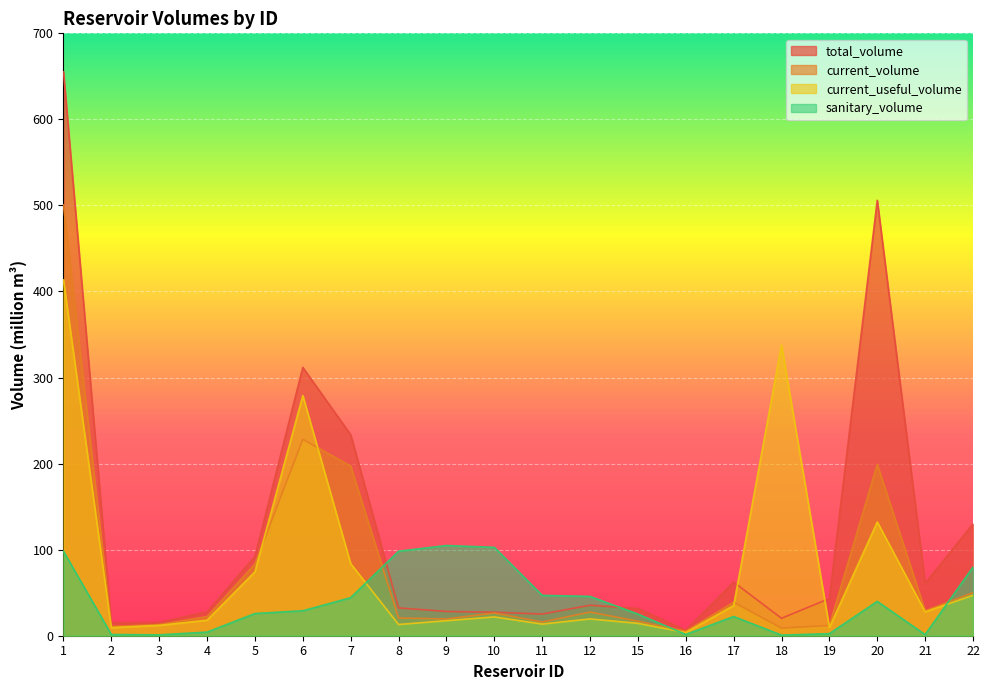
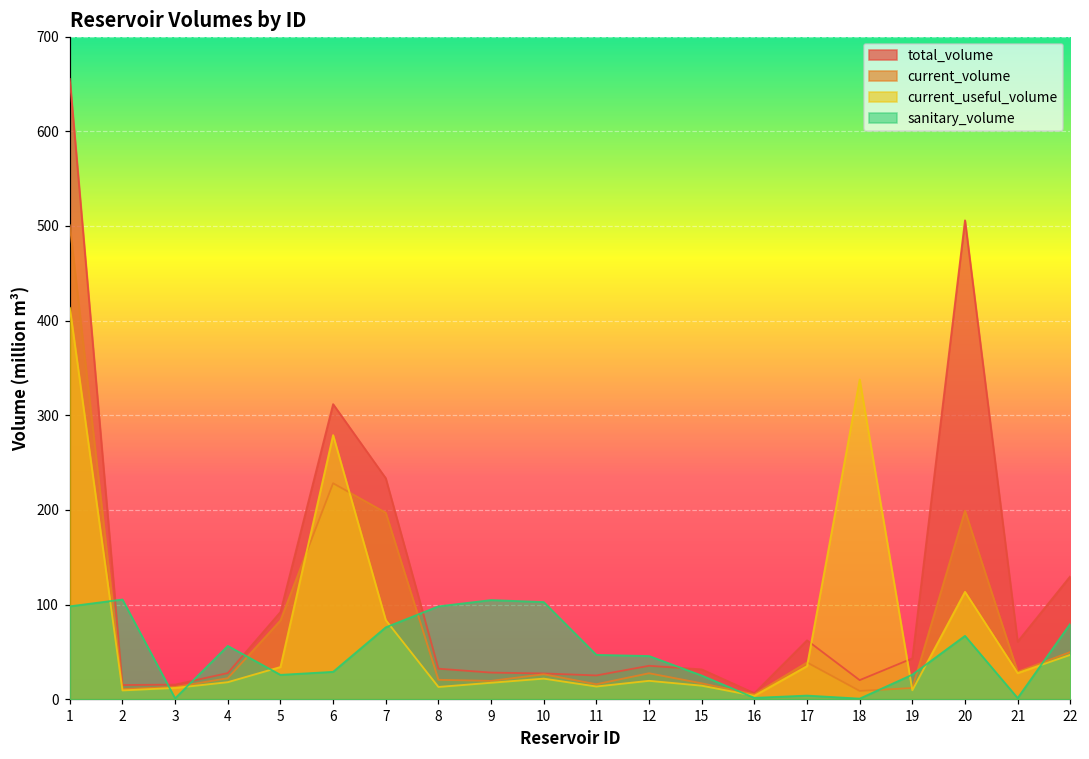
sanitary_volume, 2: 0 -> 110
sanitary_volume, 4: 0 -> 60
current_useful_volume, 5: 70 -> 30
sanitary_volume, 7: 40 -> 80
sanitary_volume, 17: 20 -> 0
sanitary_volume, 19: 0 -> 30
current_useful_volume, 20: 130 -> 110
sanitary_volume, 20: 40 -> 70
